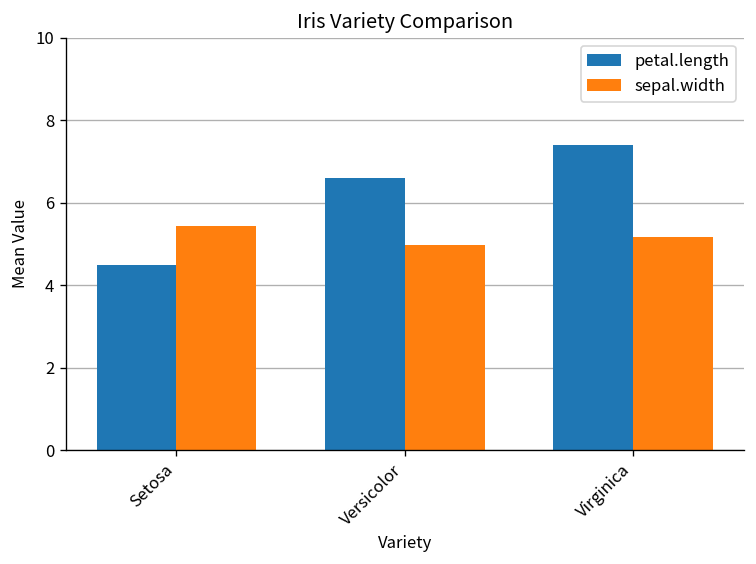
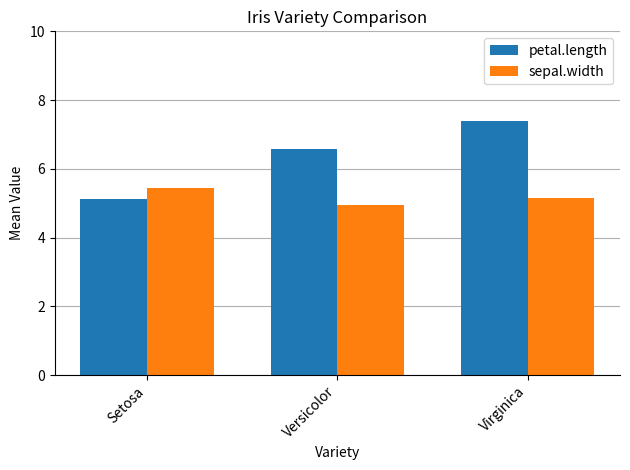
petal.length, Setosa: 4.5 -> 5.1
